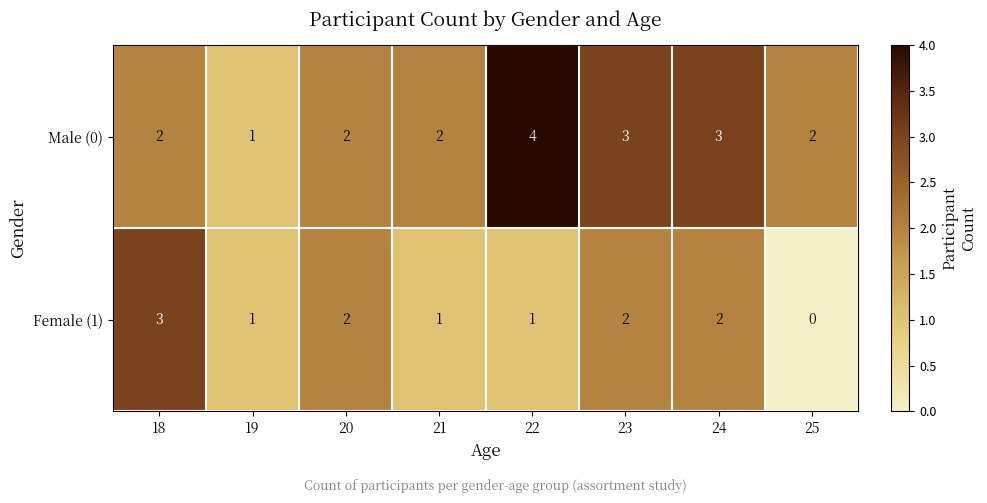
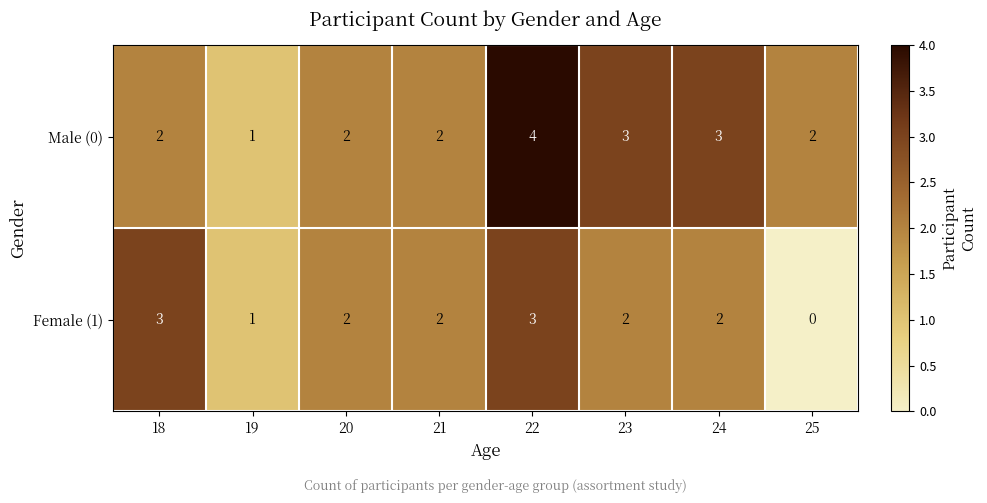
Female (1), 21: 1 -> 2
Female (1), 22: 1 -> 3
